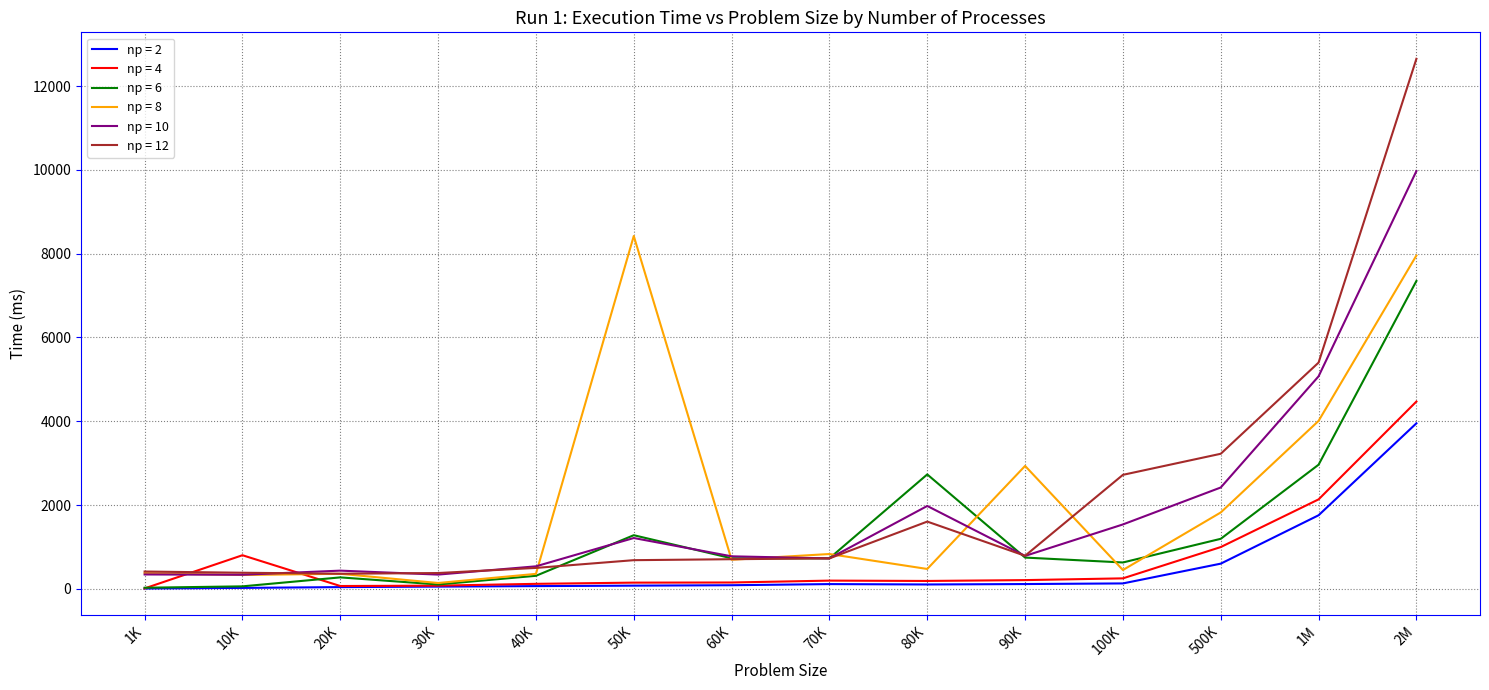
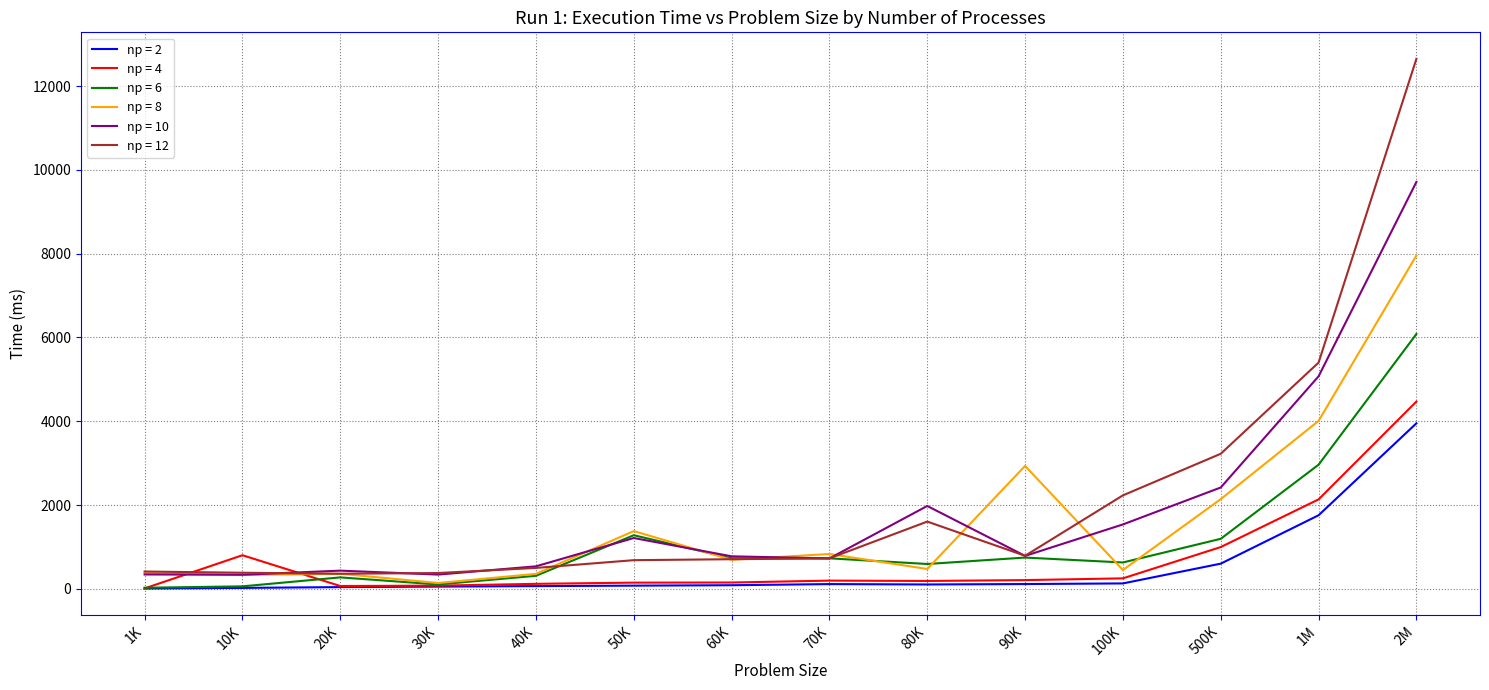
np = 8, 50K: 8400 -> 1400
np = 6, 80K: 2700 -> 600
np = 12, 100K: 2700 -> 2200
np = 8, 500K: 1800 -> 2100
np = 6, 2M: 7300 -> 6100
np = 10, 2M: 10000 -> 9700
